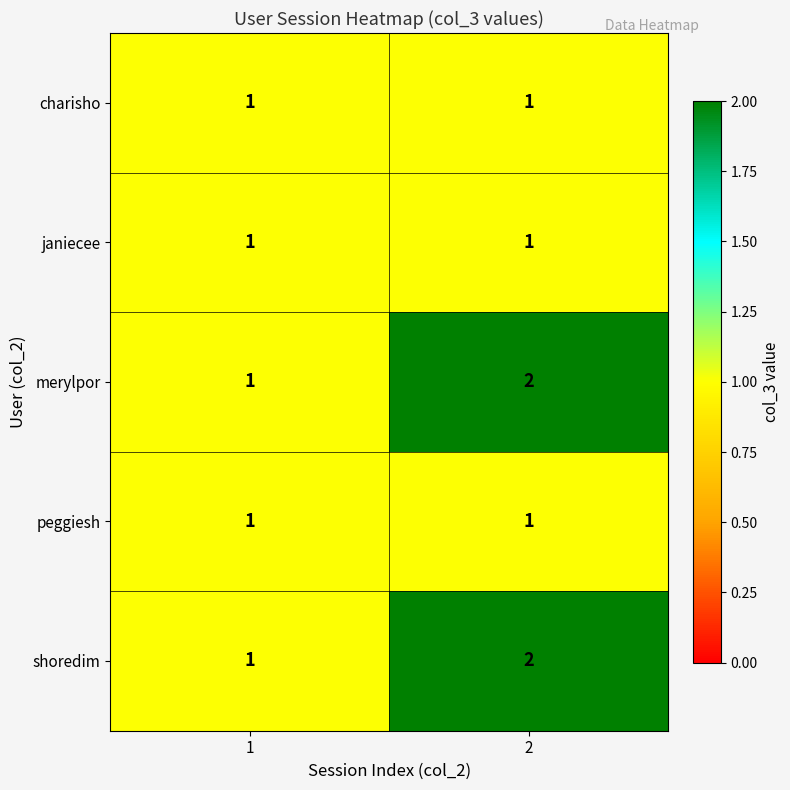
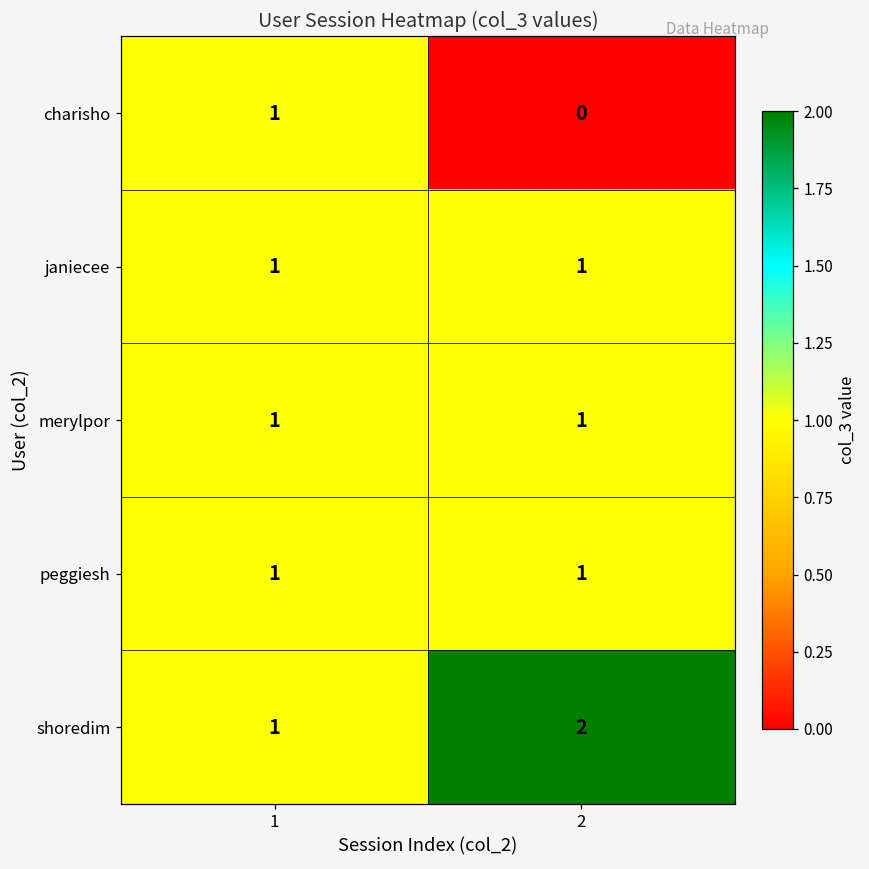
charisho, 2: 1 -> 0
merylpor, 2: 2 -> 1
